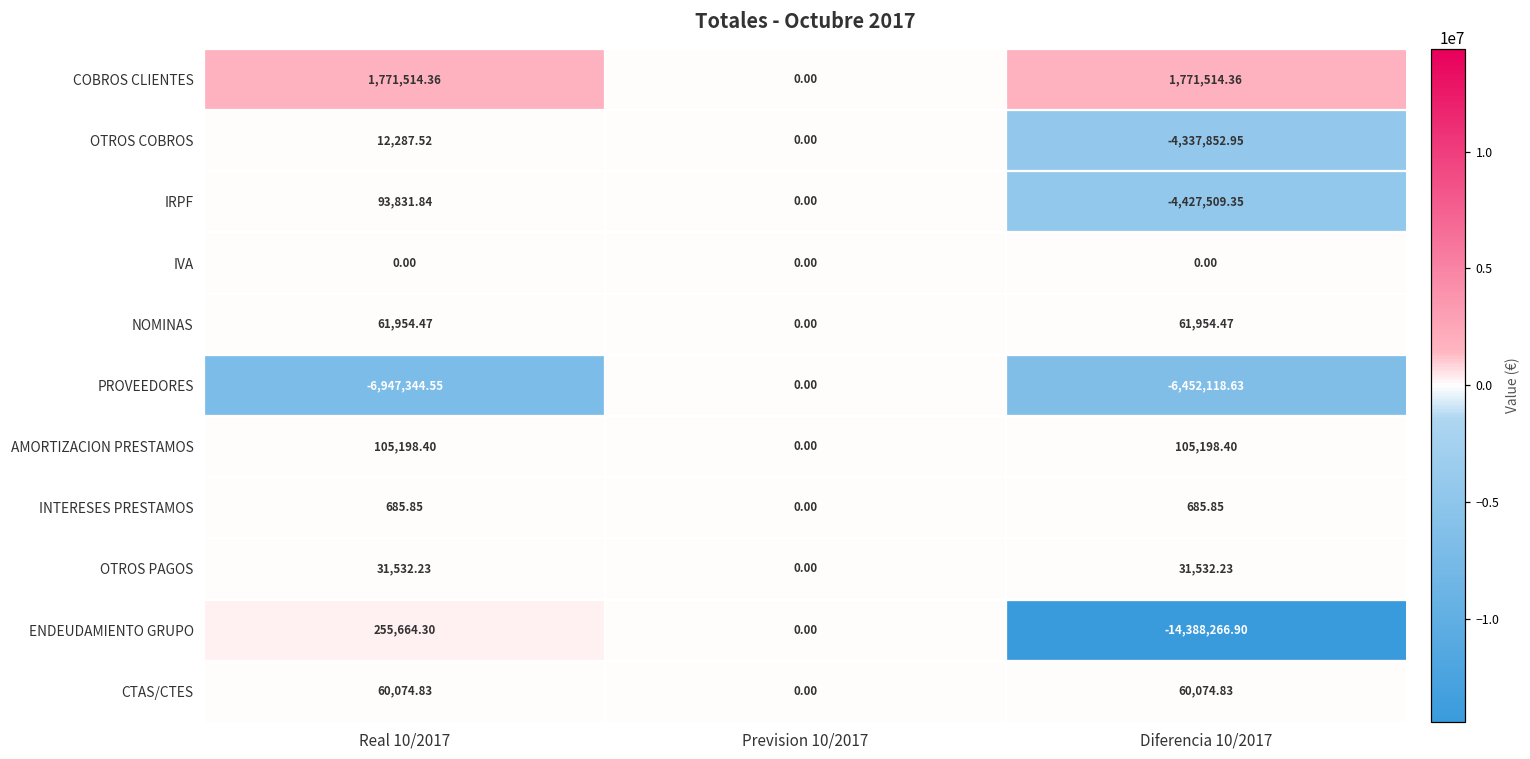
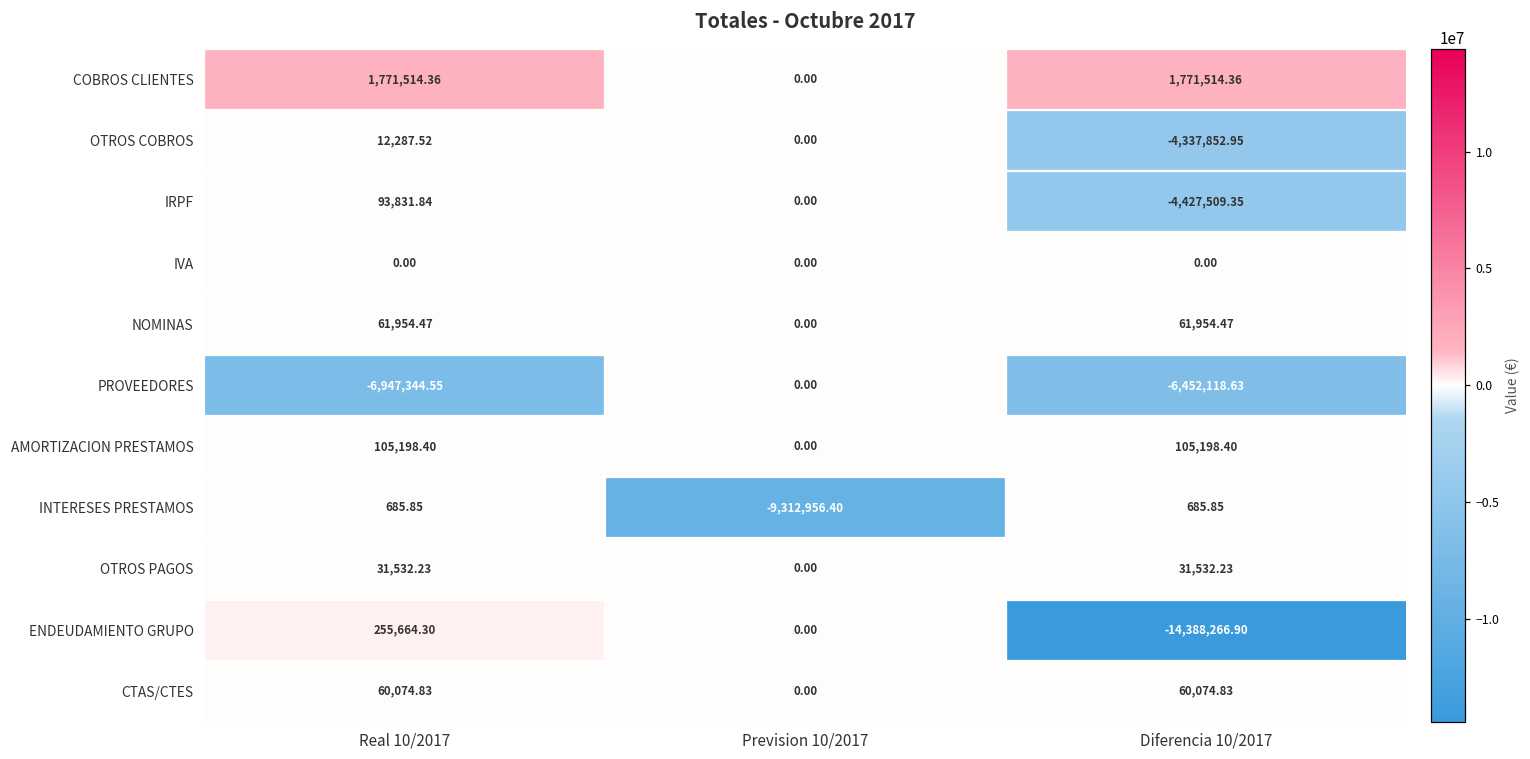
INTERESES PRESTAMOS, Prevision 10/2017: 0.00 -> -9,312,956.40
